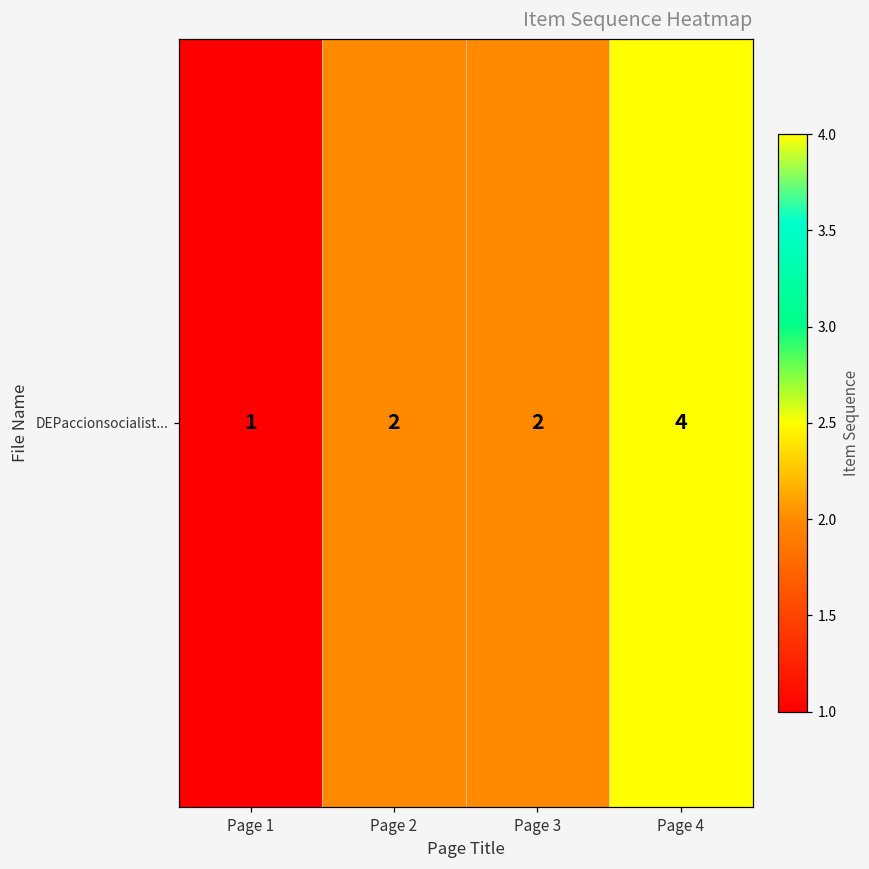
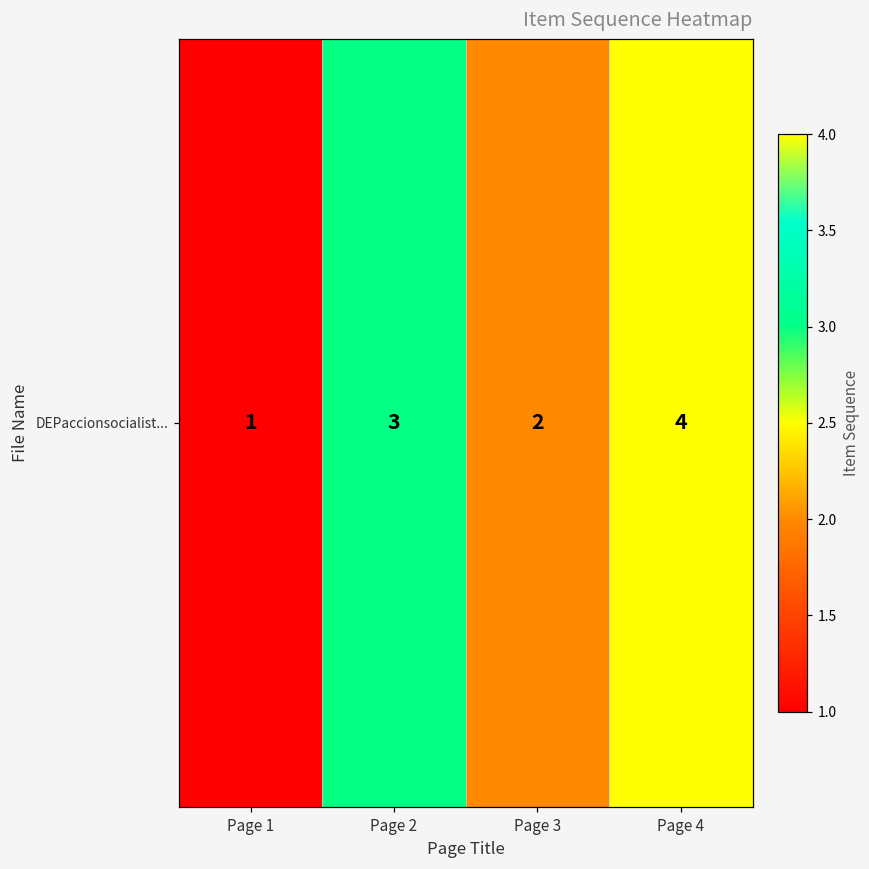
DEPaccionsocialist..., Page 2: 2 -> 3
